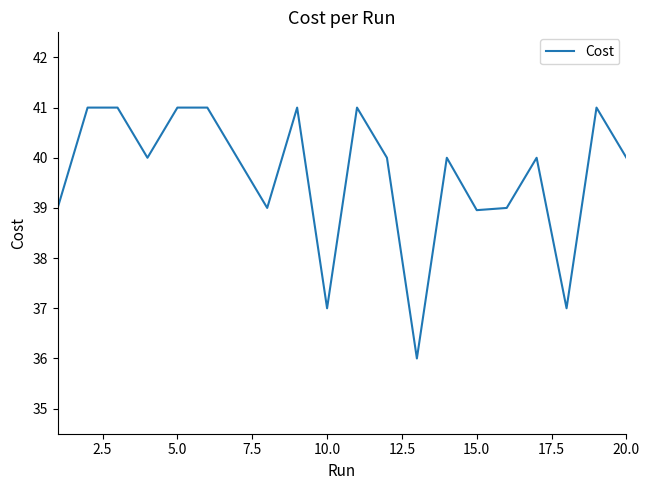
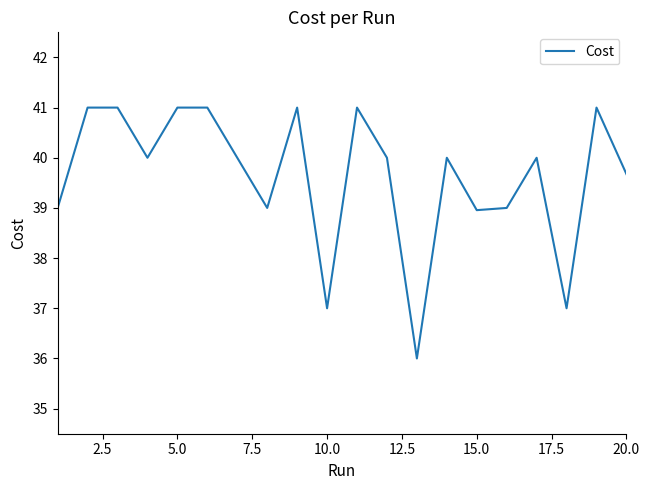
20.0: 40.0 -> 39.7
